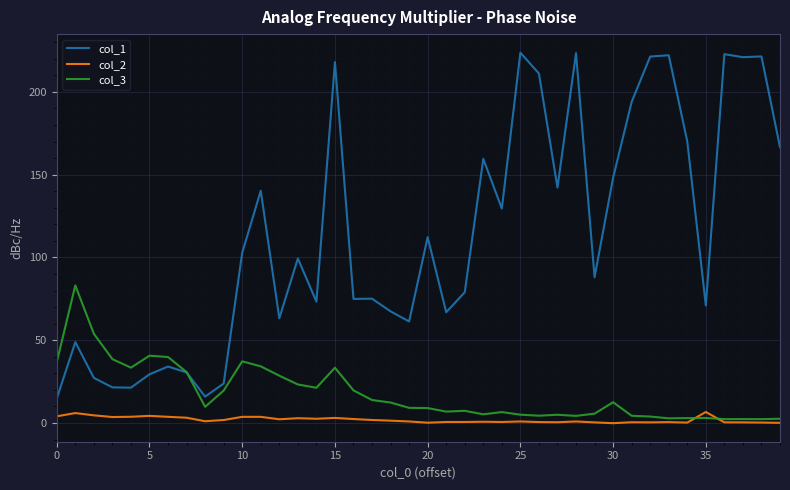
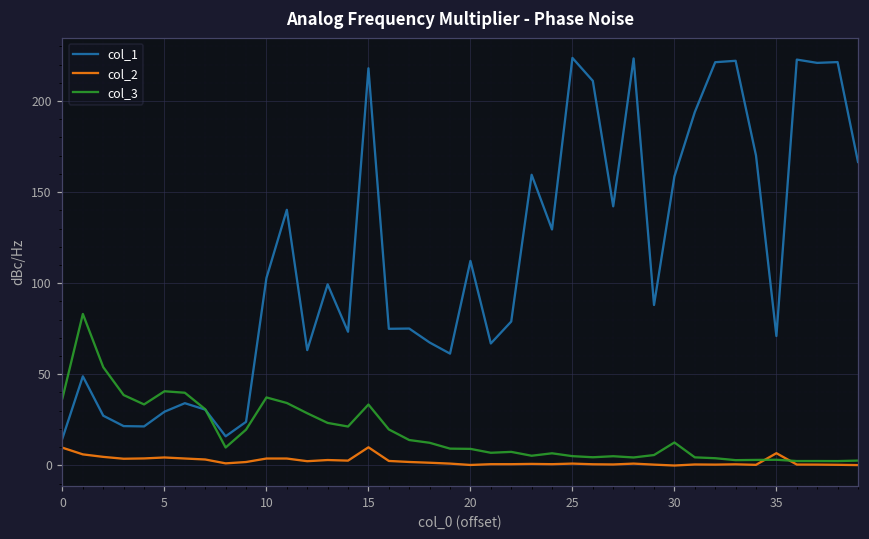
col_2, 0: 4 -> 10
col_2, 15: 3 -> 10
col_1, 30: 148 -> 159
